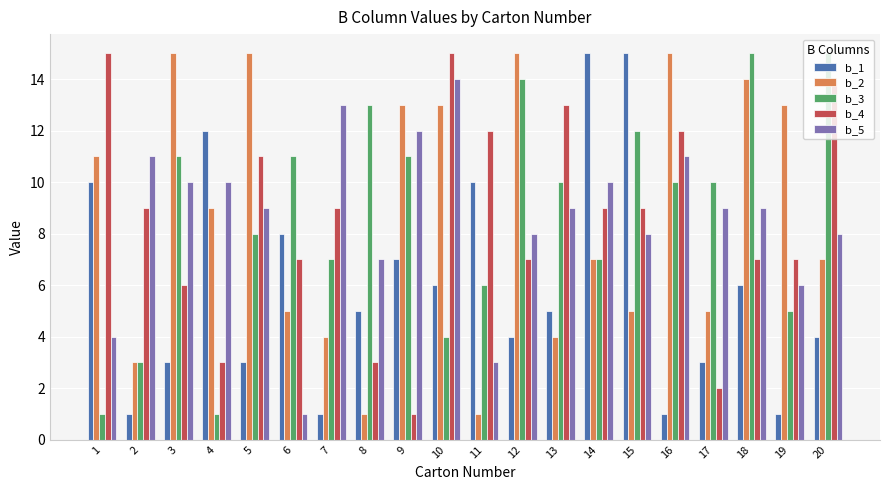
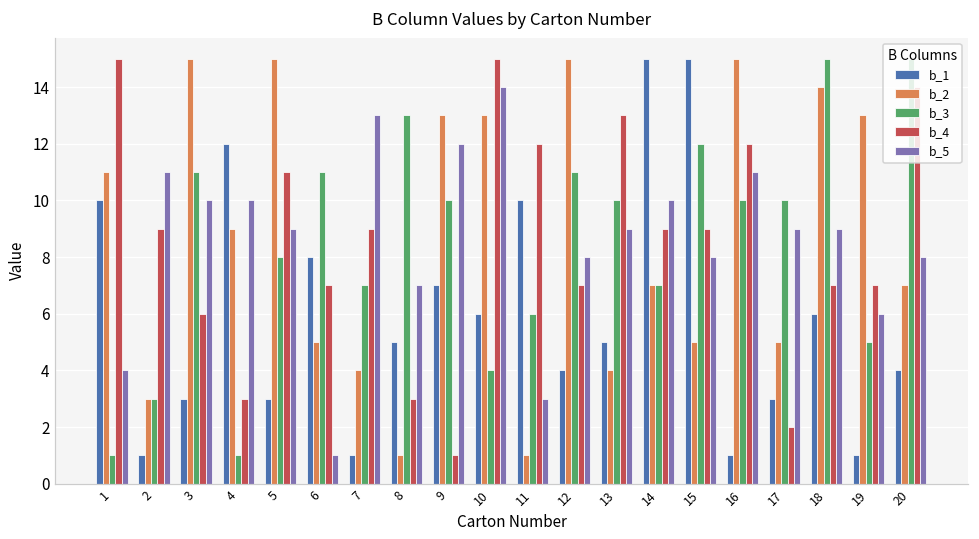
b_3, 9: 11 -> 10
b_3, 12: 14 -> 11
